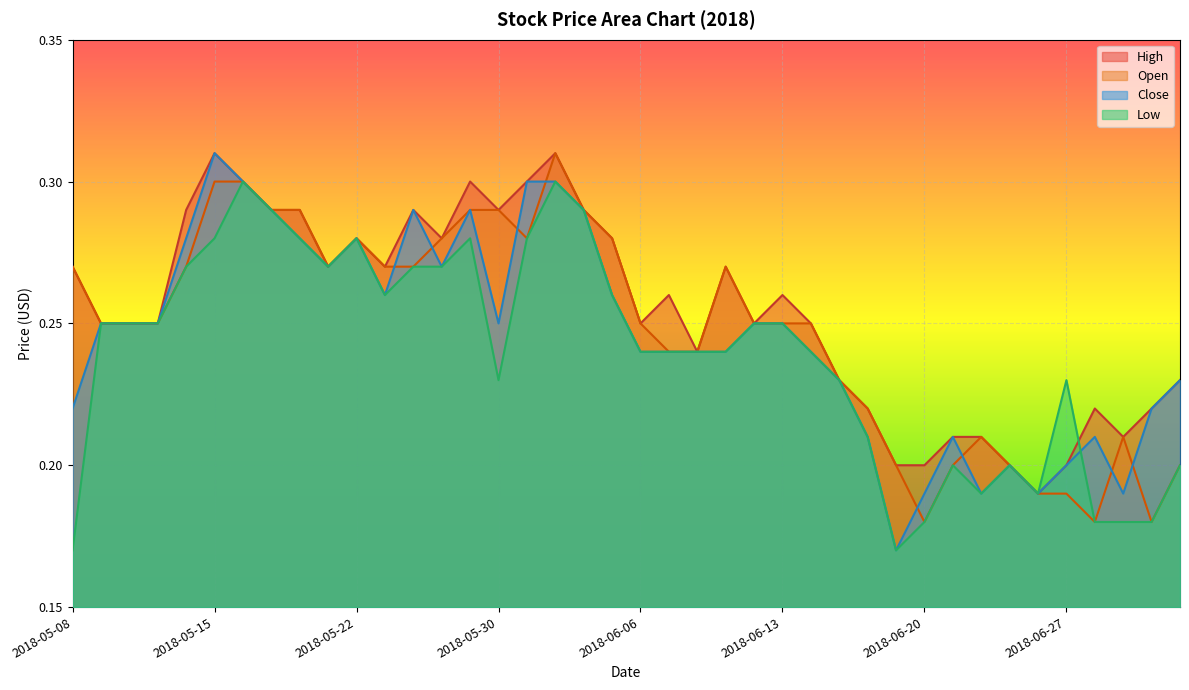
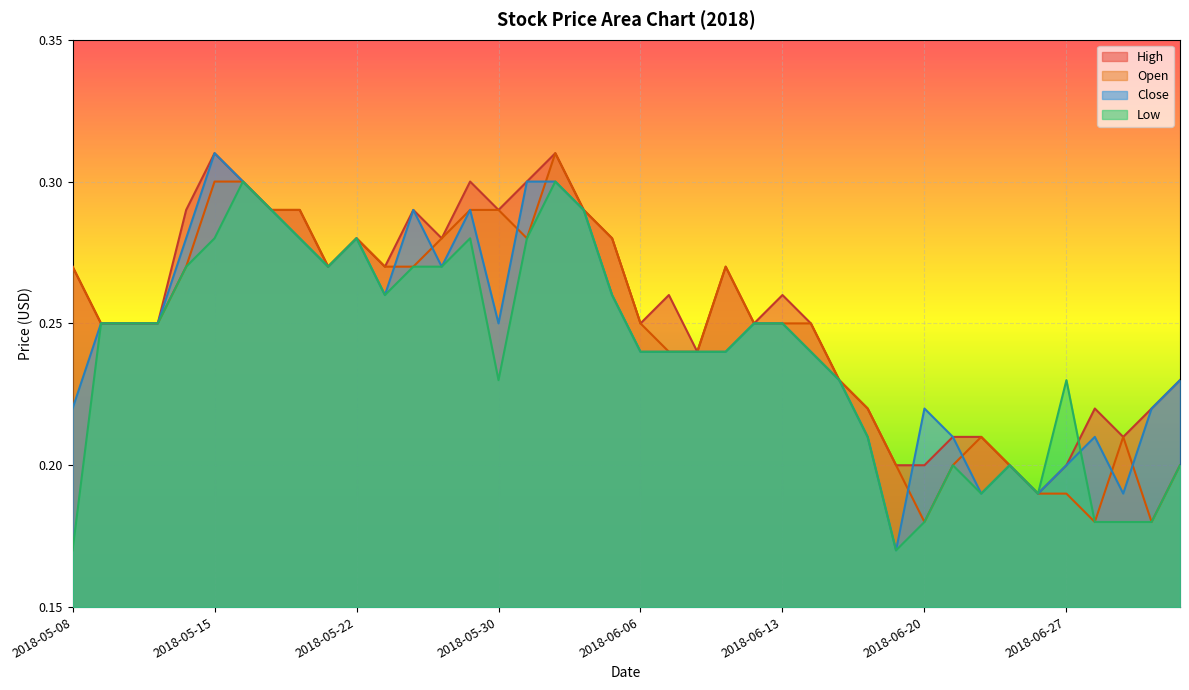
Close, 2018-06-20: 0.19 -> 0.22
